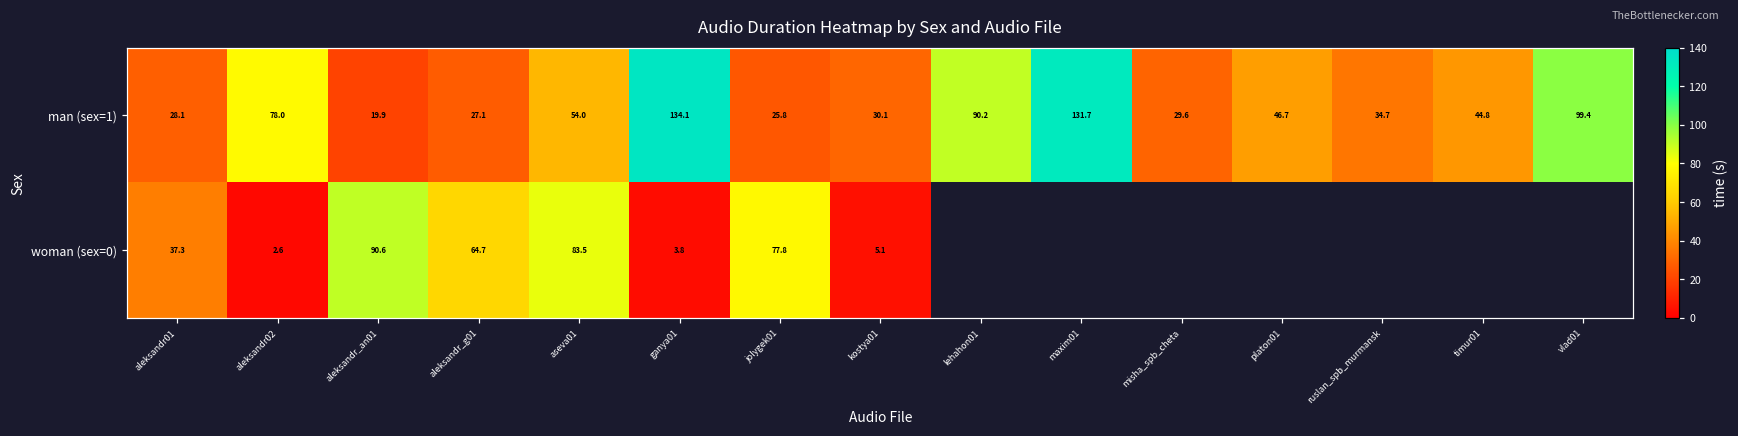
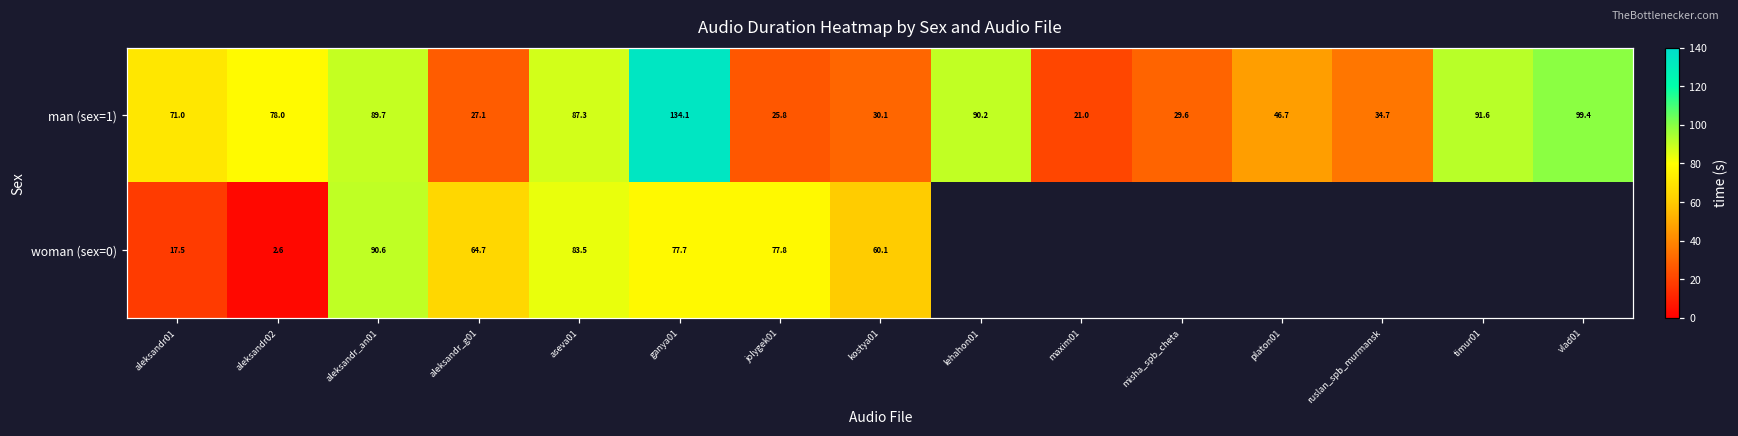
man (sex=1), aleksandr01: 28.1 -> 71.0
man (sex=1), aleksandr_an01: 19.9 -> 89.7
man (sex=1), aseva01: 54.0 -> 87.3
man (sex=1), maxim01: 131.7 -> 21.0
man (sex=1), timur01: 44.8 -> 91.6
woman (sex=0), aleksandr01: 37.3 -> 17.5
woman (sex=0), ganya01: 3.8 -> 77.7
woman (sex=0), kostya01: 5.1 -> 60.1
